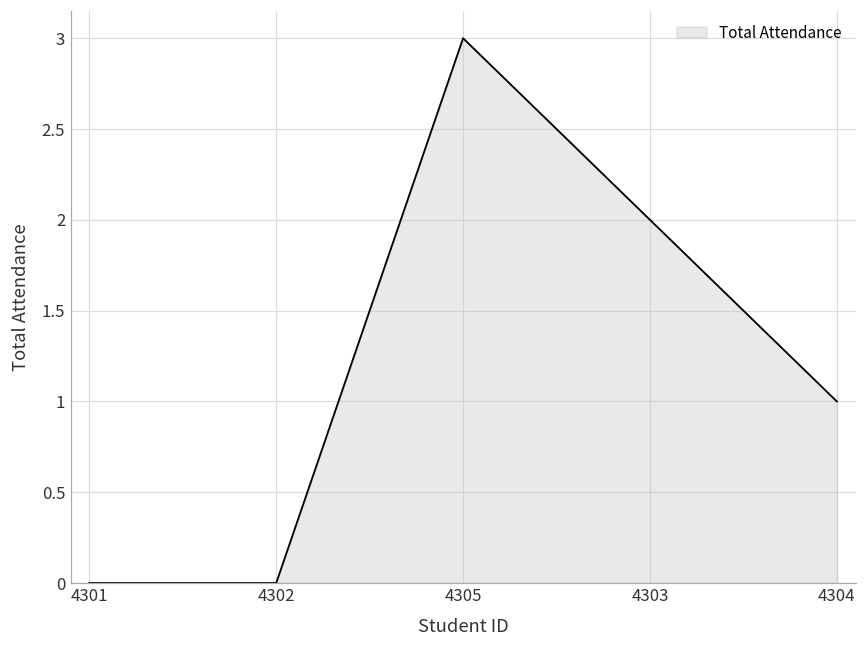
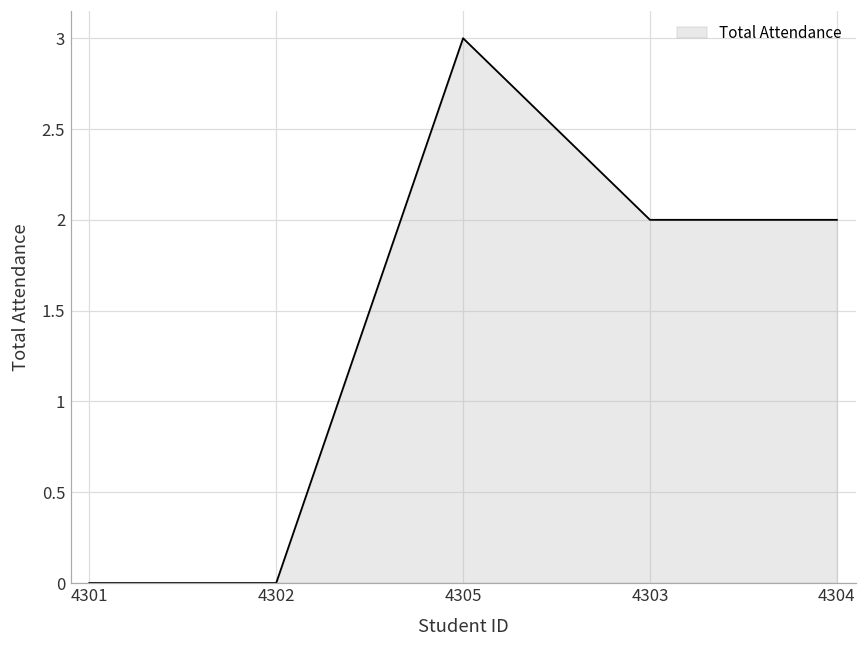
4304: 1 -> 2
